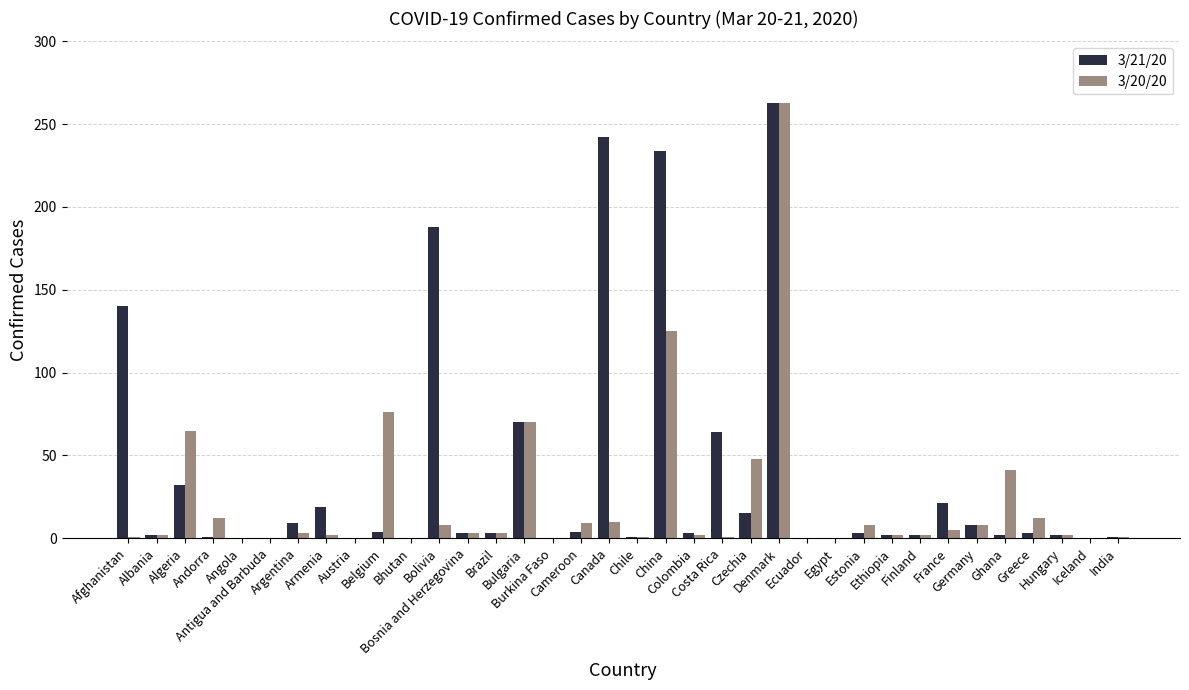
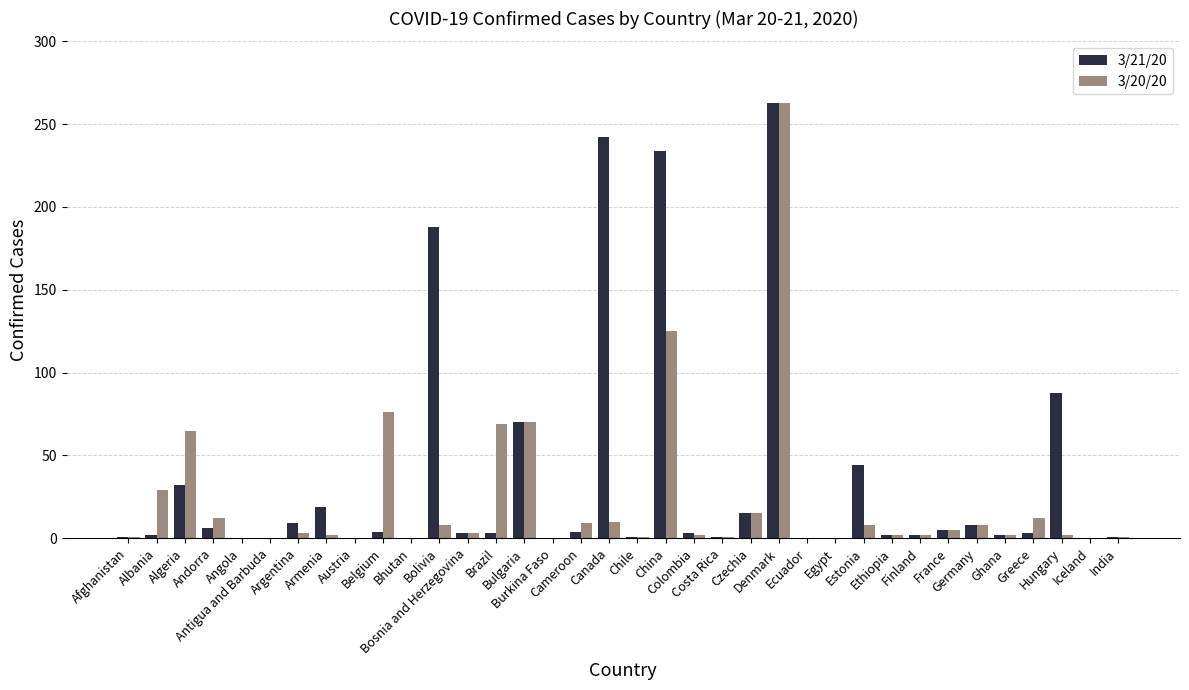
3/21/20, Afghanistan: 140 -> 1
3/20/20, Albania: 2 -> 29
3/21/20, Andorra: 1 -> 6
3/20/20, Brazil: 3 -> 69
3/21/20, Costa Rica: 64 -> 1
3/20/20, Czechia: 48 -> 15
3/21/20, Estonia: 3 -> 44
3/21/20, France: 21 -> 5
3/20/20, Ghana: 41 -> 2
3/21/20, Hungary: 2 -> 88
